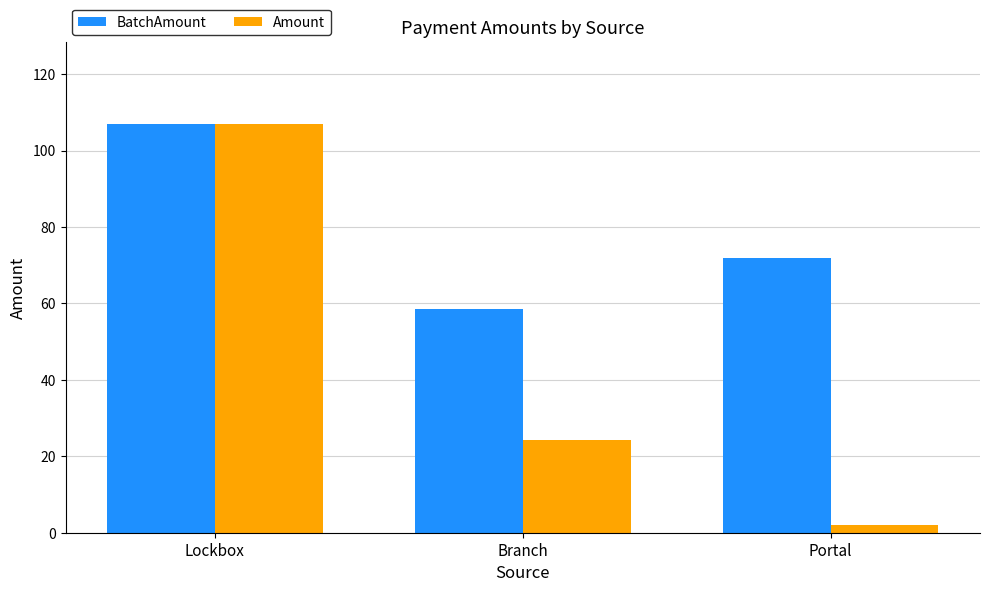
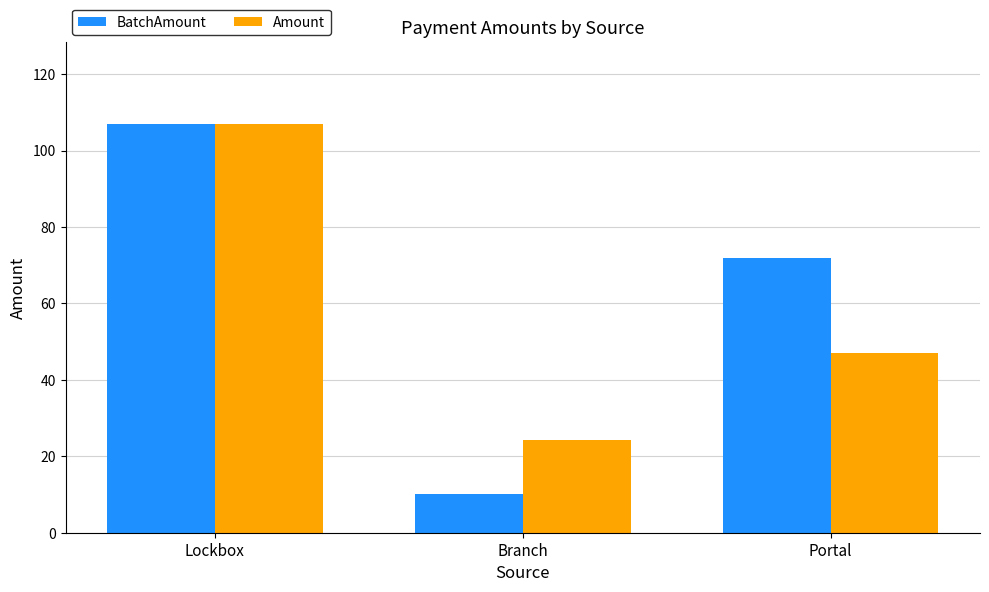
BatchAmount, Branch: 59 -> 10
Amount, Portal: 2 -> 47
